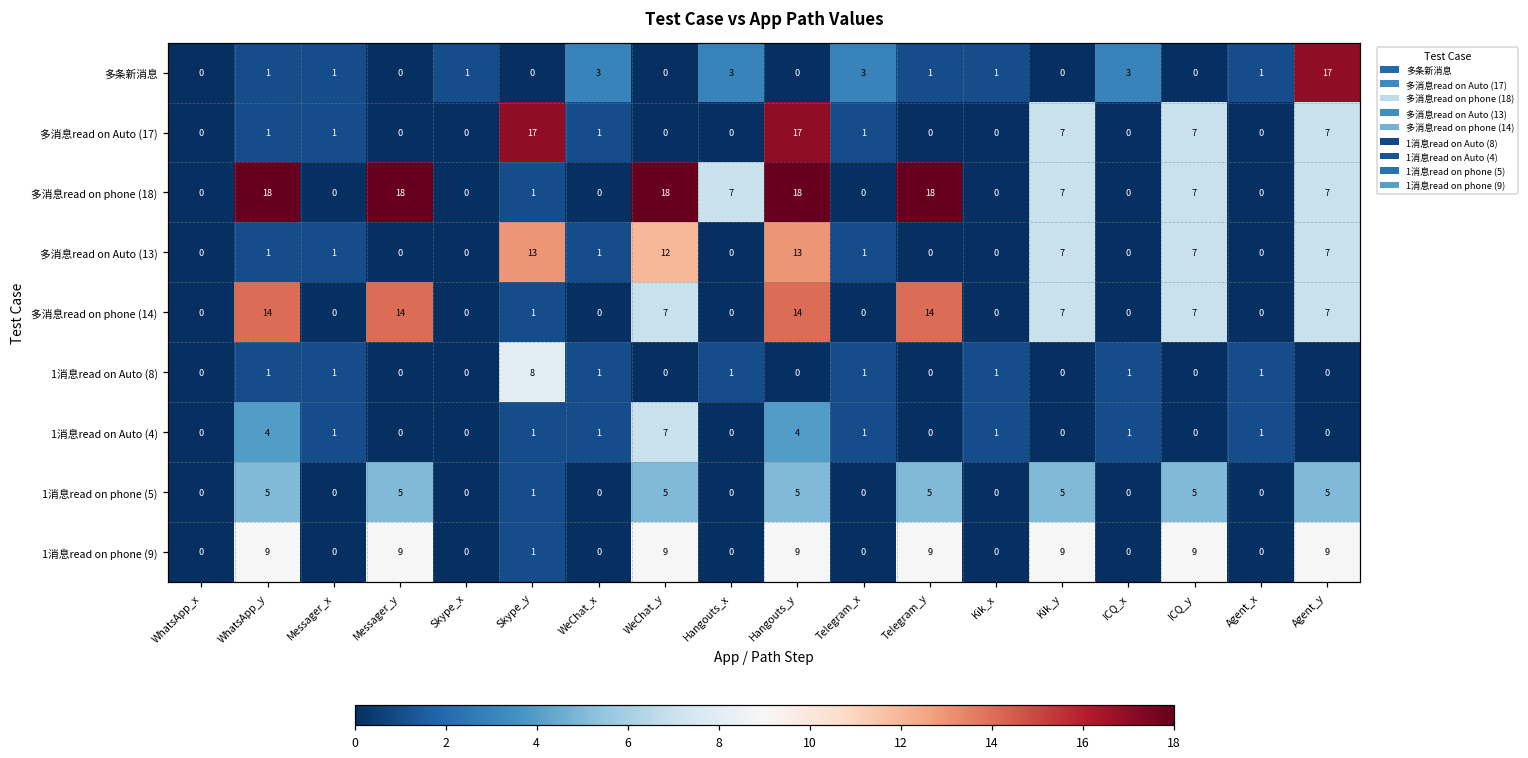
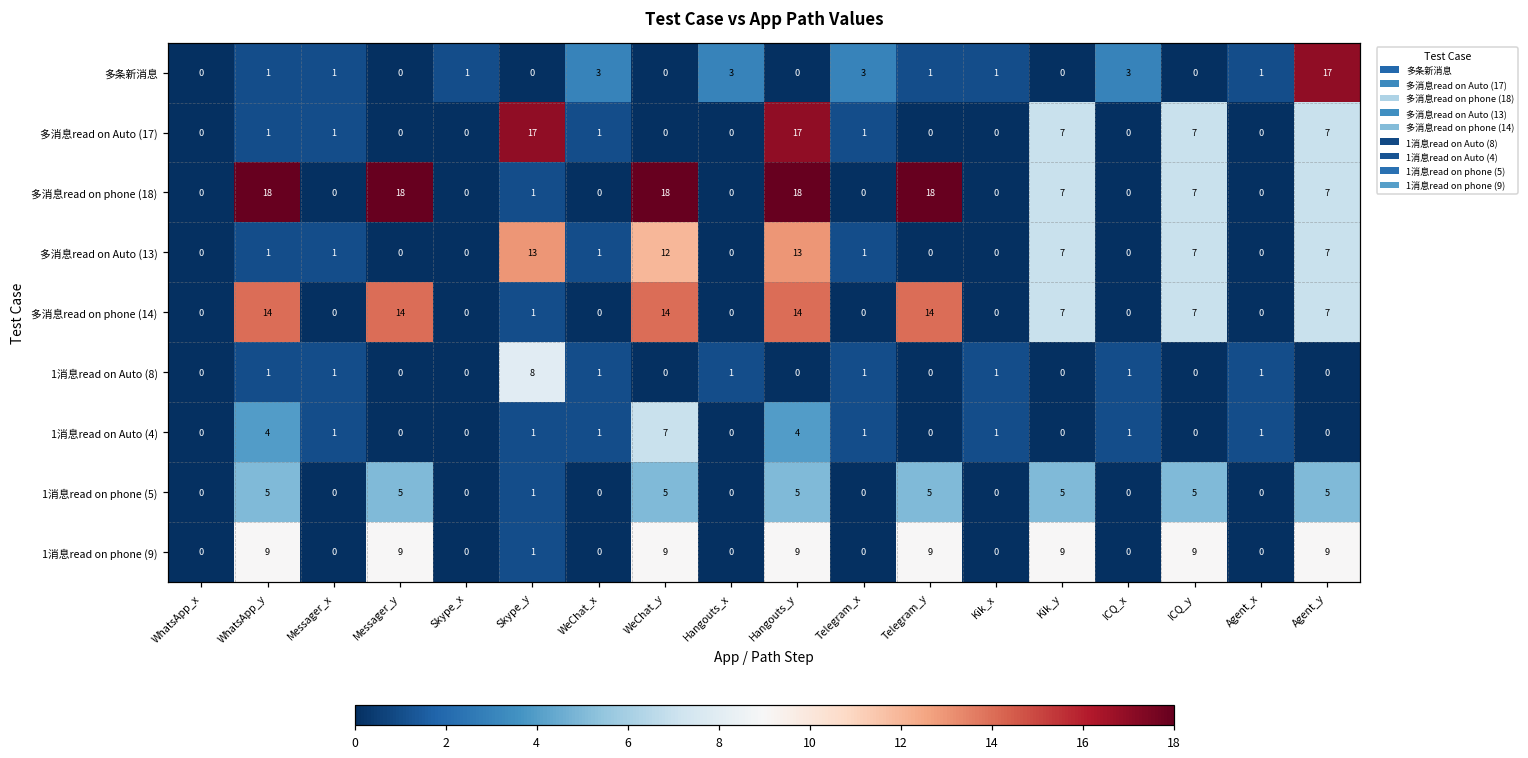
多消息read on phone (18), Hangouts_x: 7 -> 0
多消息read on phone (14), WeChat_y: 7 -> 14
